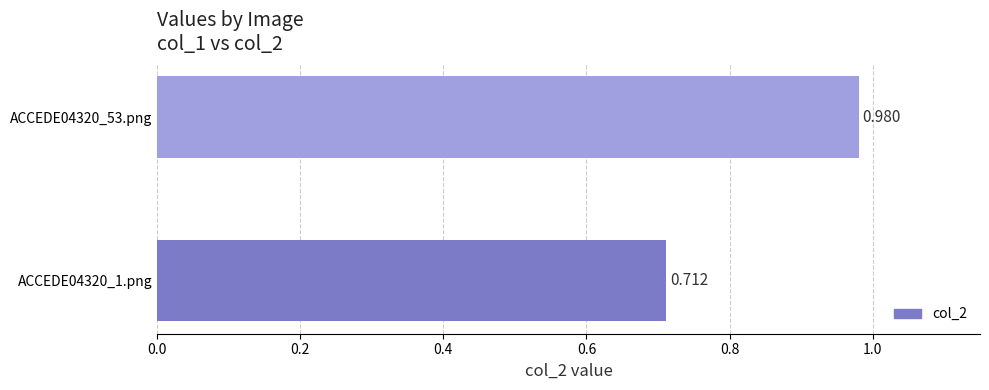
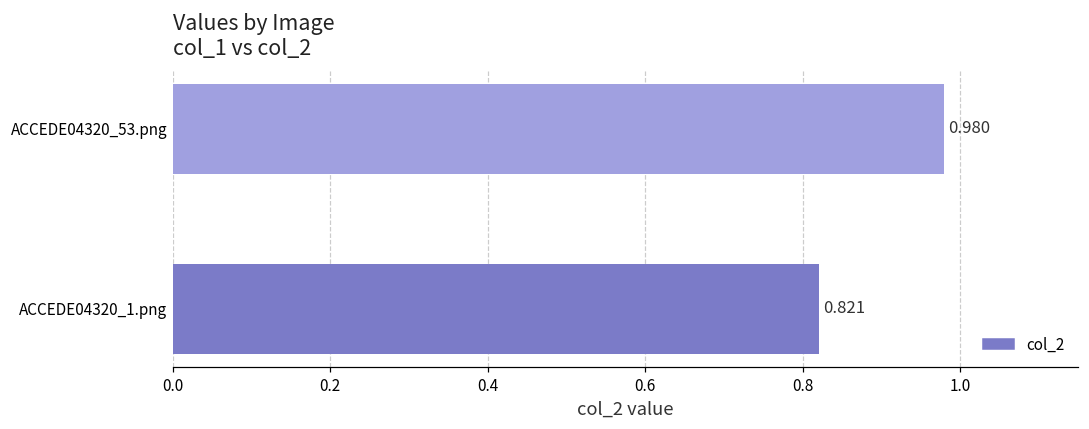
ACCEDE04320_1.png: 0.712 -> 0.821
